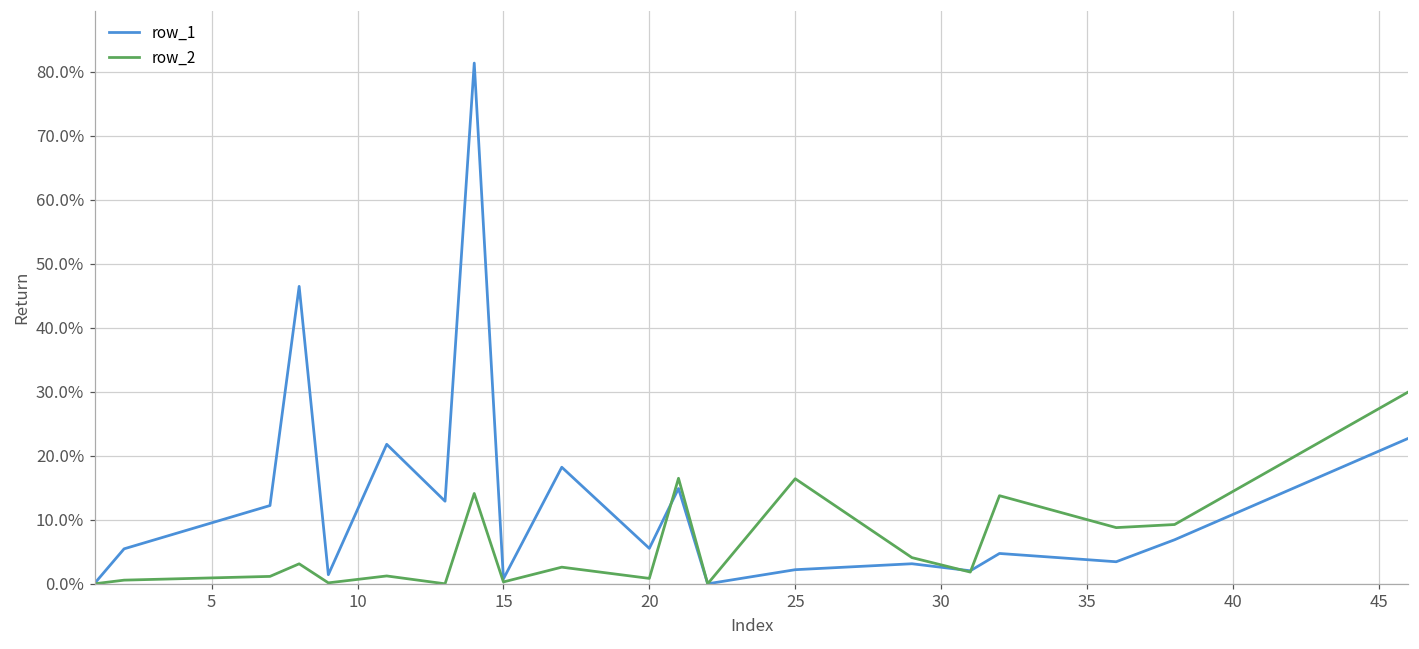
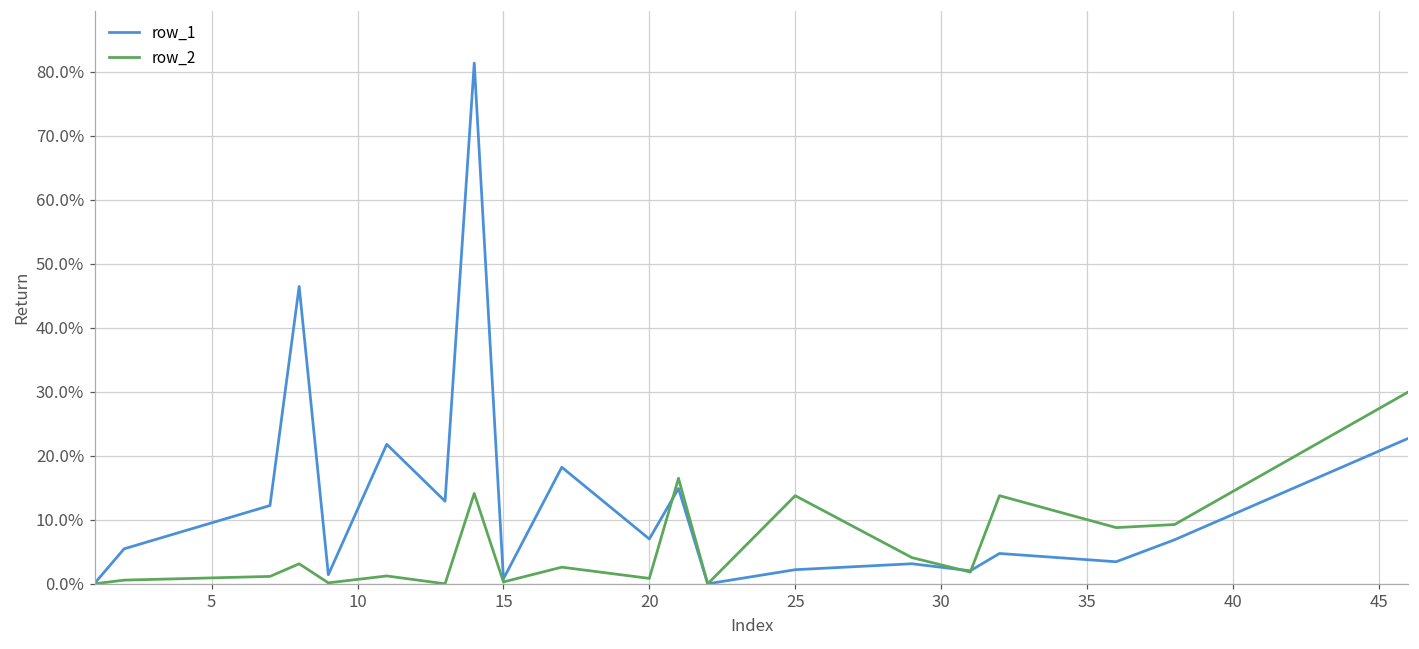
row_1, 20: 6% -> 7%
row_2, 25: 16% -> 14%
